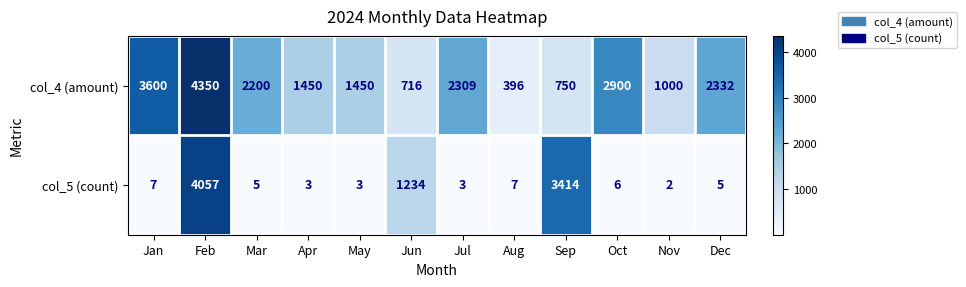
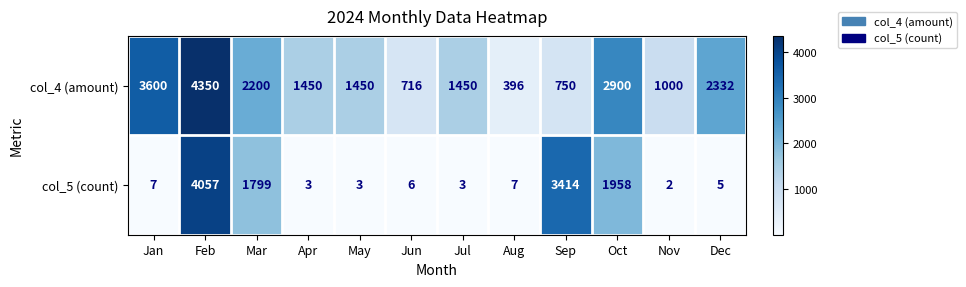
col_4 (amount), Jul: 2309 -> 1450
col_5 (count), Mar: 5 -> 1799
col_5 (count), Jun: 1234 -> 6
col_5 (count), Oct: 6 -> 1958
